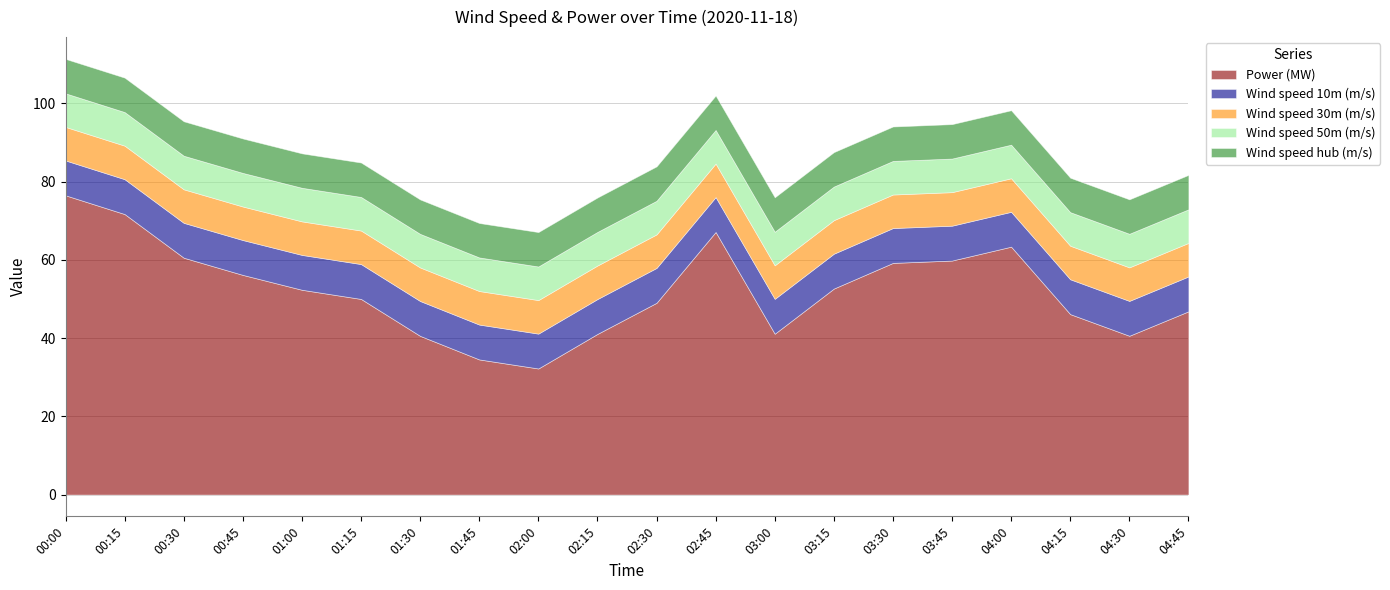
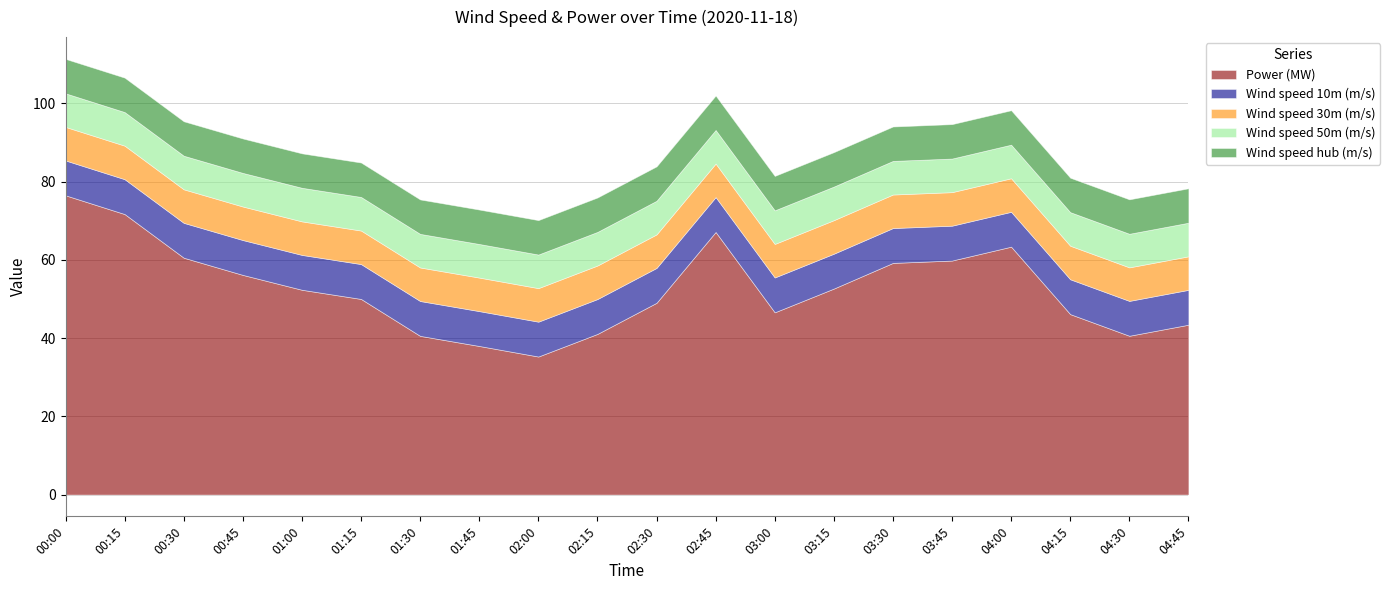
Power (MW), 01:45: 35 -> 38
Power (MW), 02:00: 32 -> 35
Power (MW), 03:00: 41 -> 47
Power (MW), 04:45: 47 -> 43
